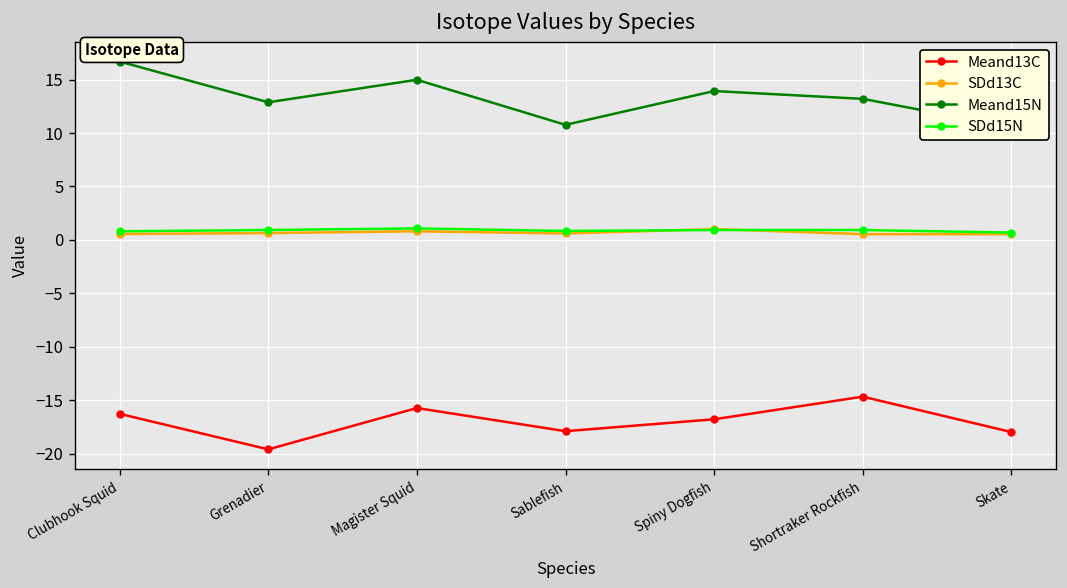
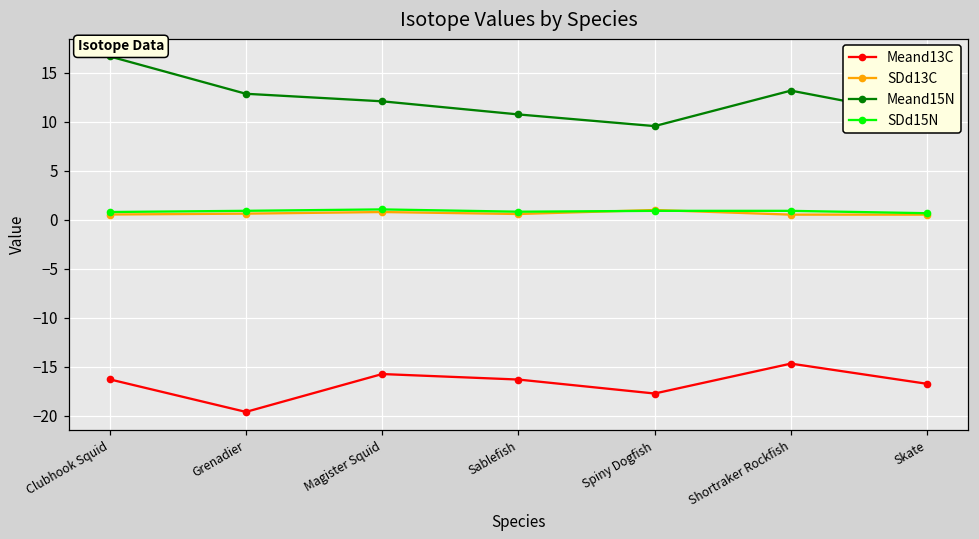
Meand15N, Magister Squid: 15 -> 12
Meand13C, Sablefish: -18 -> -16
Meand13C, Spiny Dogfish: -17 -> -18
Meand15N, Spiny Dogfish: 14 -> 10
Meand13C, Skate: -18 -> -17
